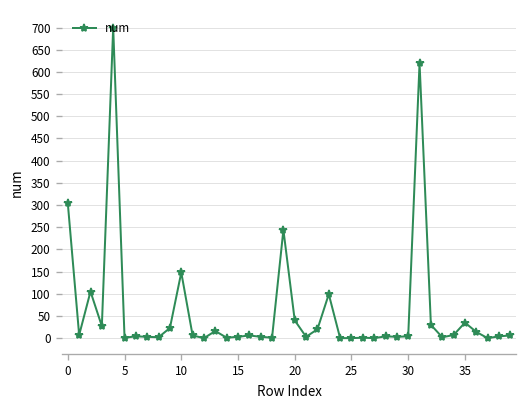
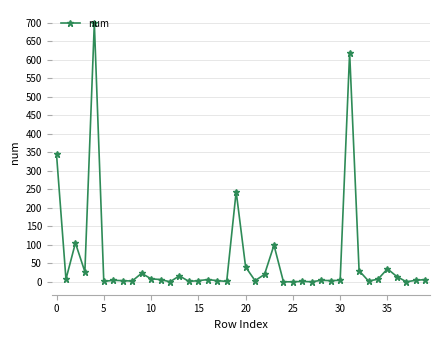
0: 300 -> 350
10: 150 -> 10
